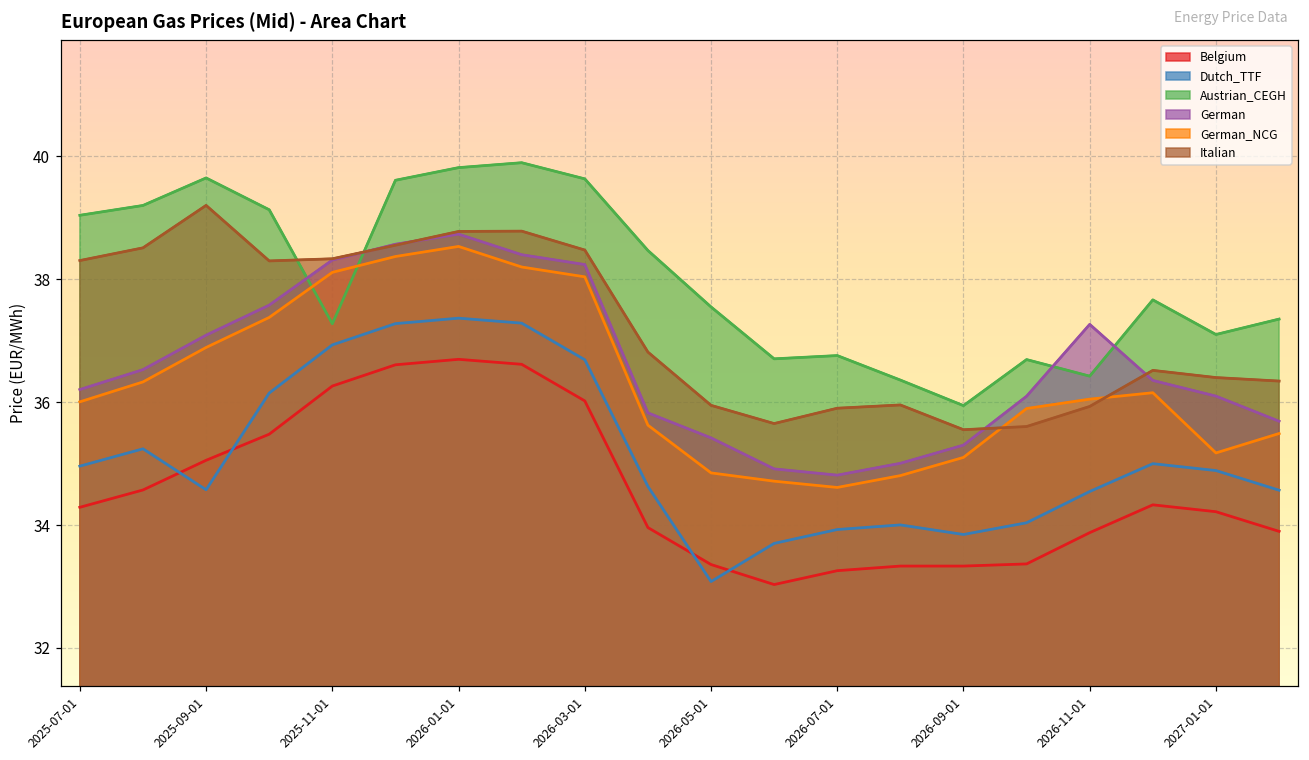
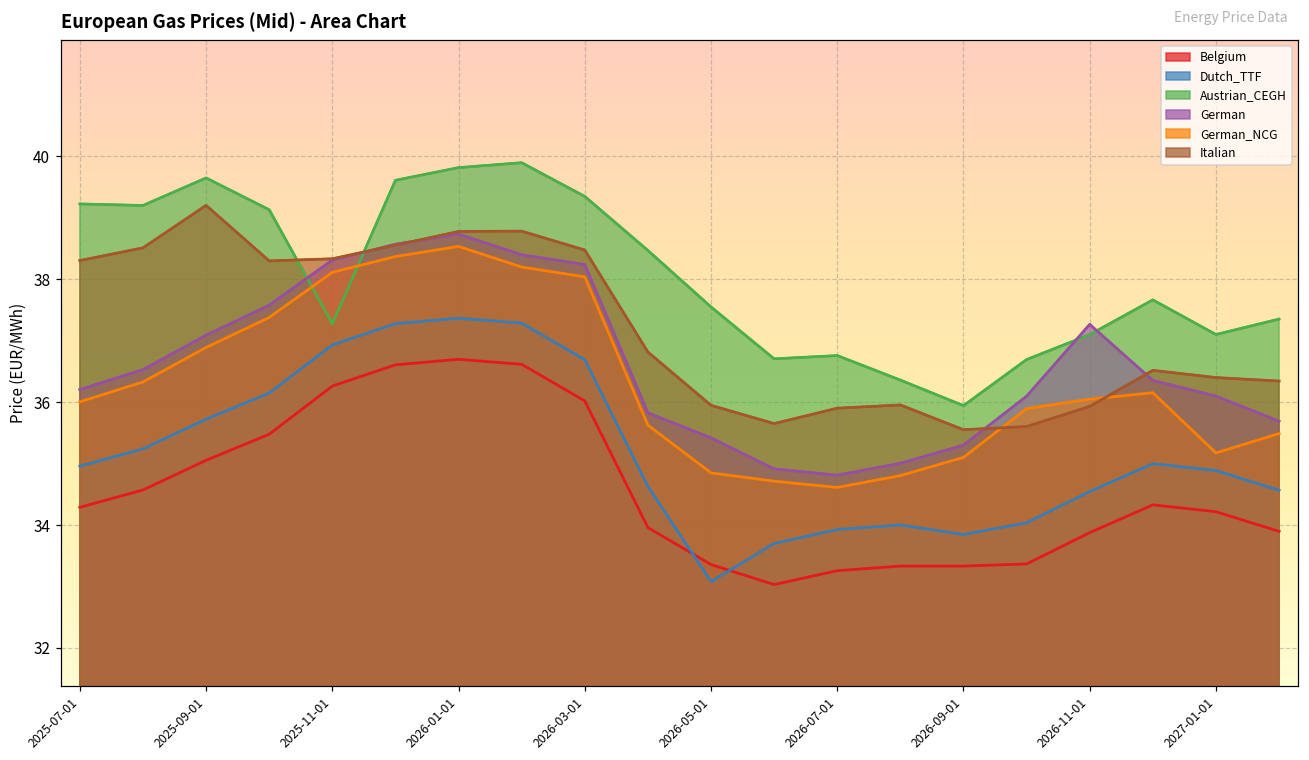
Austrian_CEGH, 2025-07-01: 39.0 -> 39.2
Dutch_TTF, 2025-09-01: 34.6 -> 35.7
Austrian_CEGH, 2026-03-01: 39.6 -> 39.3
Austrian_CEGH, 2026-11-01: 36.4 -> 37.1
